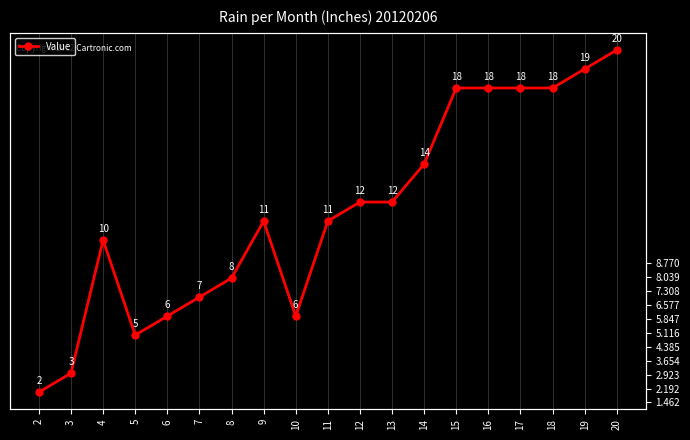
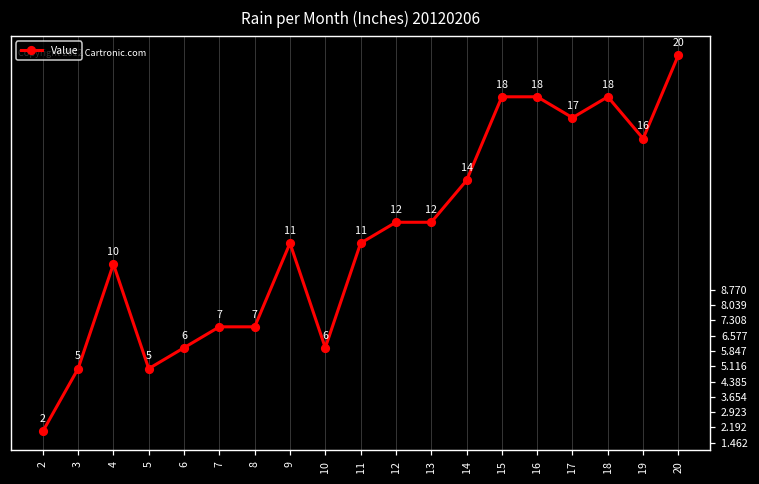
3: 3 -> 5
8: 8 -> 7
17: 18 -> 17
19: 19 -> 16
